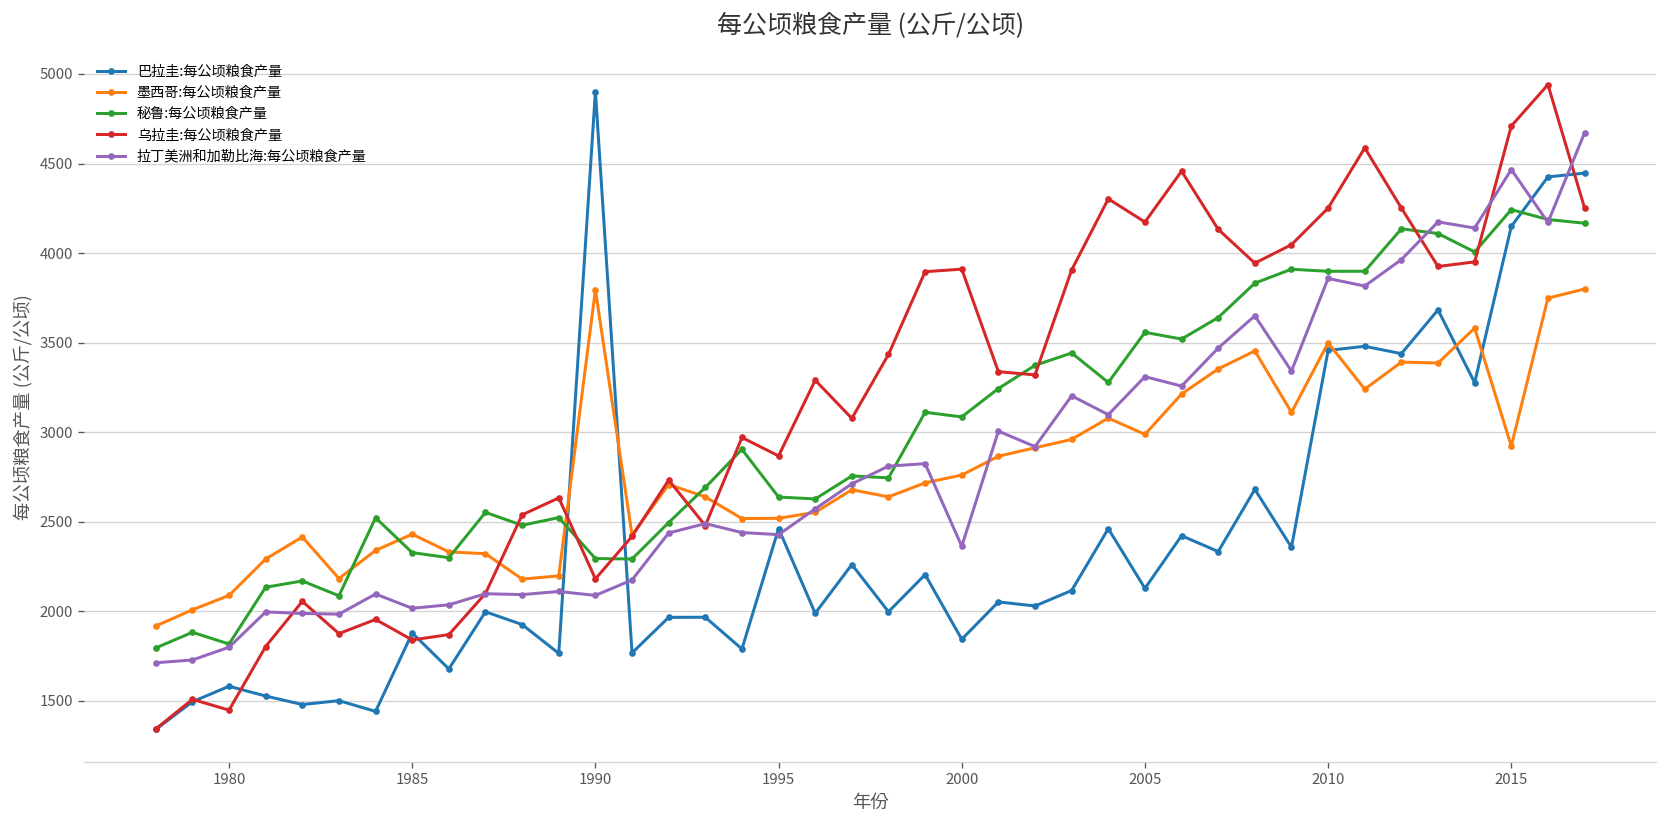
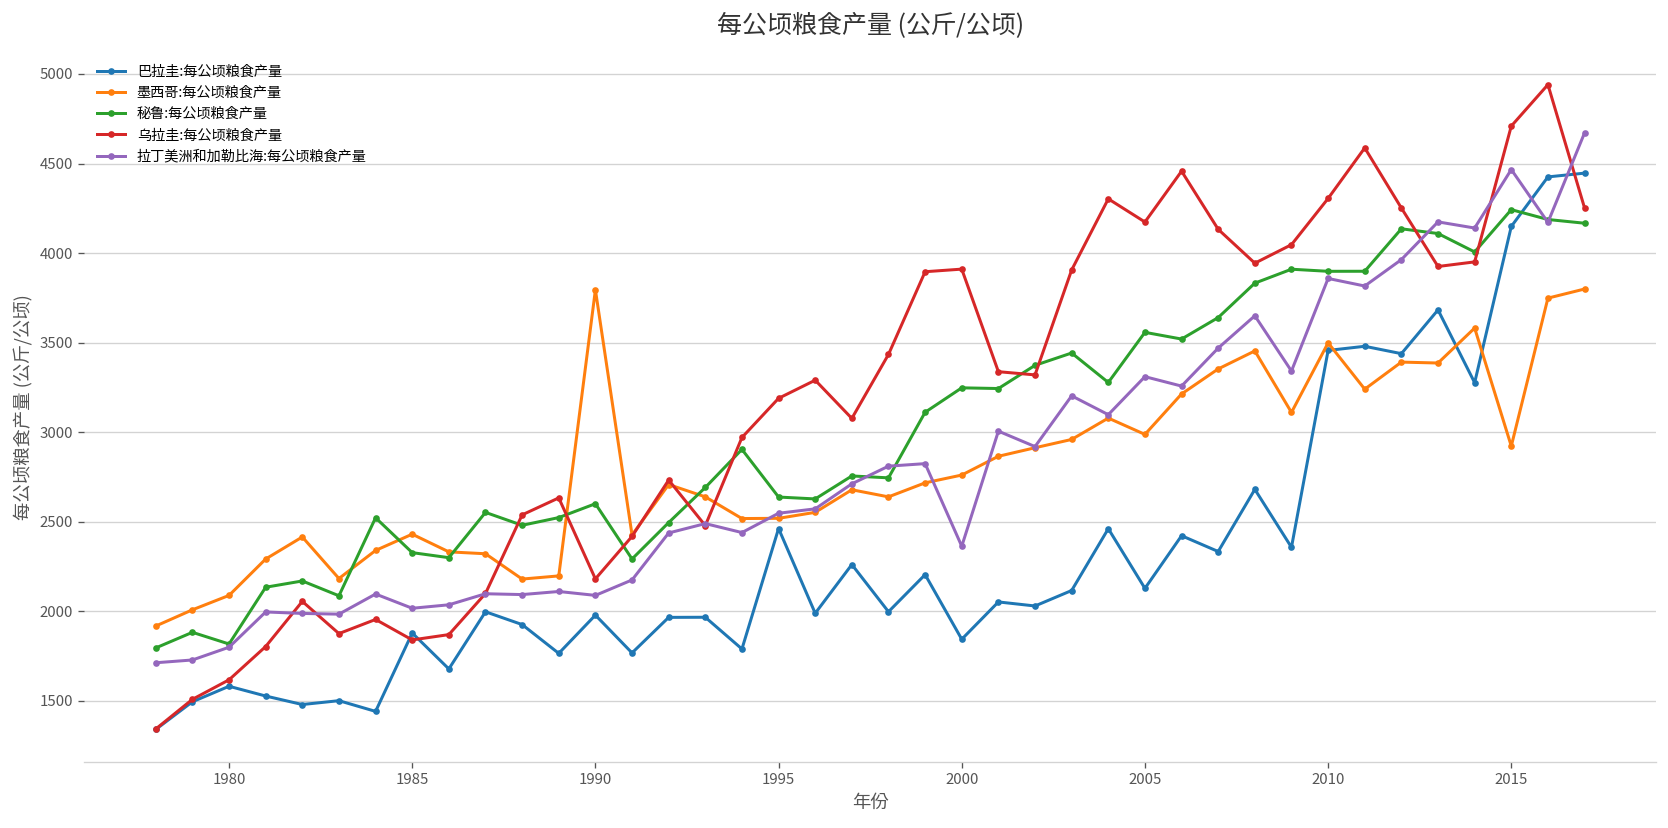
乌拉圭:每公顷粮食产量, 1980: 1450 -> 1620
巴拉圭:每公顷粮食产量, 1990: 4900 -> 1980
秘鲁:每公顷粮食产量, 1990: 2300 -> 2600
乌拉圭:每公顷粮食产量, 1995: 2870 -> 3190
拉丁美洲和加勒比海:每公顷粮食产量, 1995: 2430 -> 2550
秘鲁:每公顷粮食产量, 2000: 3090 -> 3250
乌拉圭:每公顷粮食产量, 2010: 4250 -> 4310
